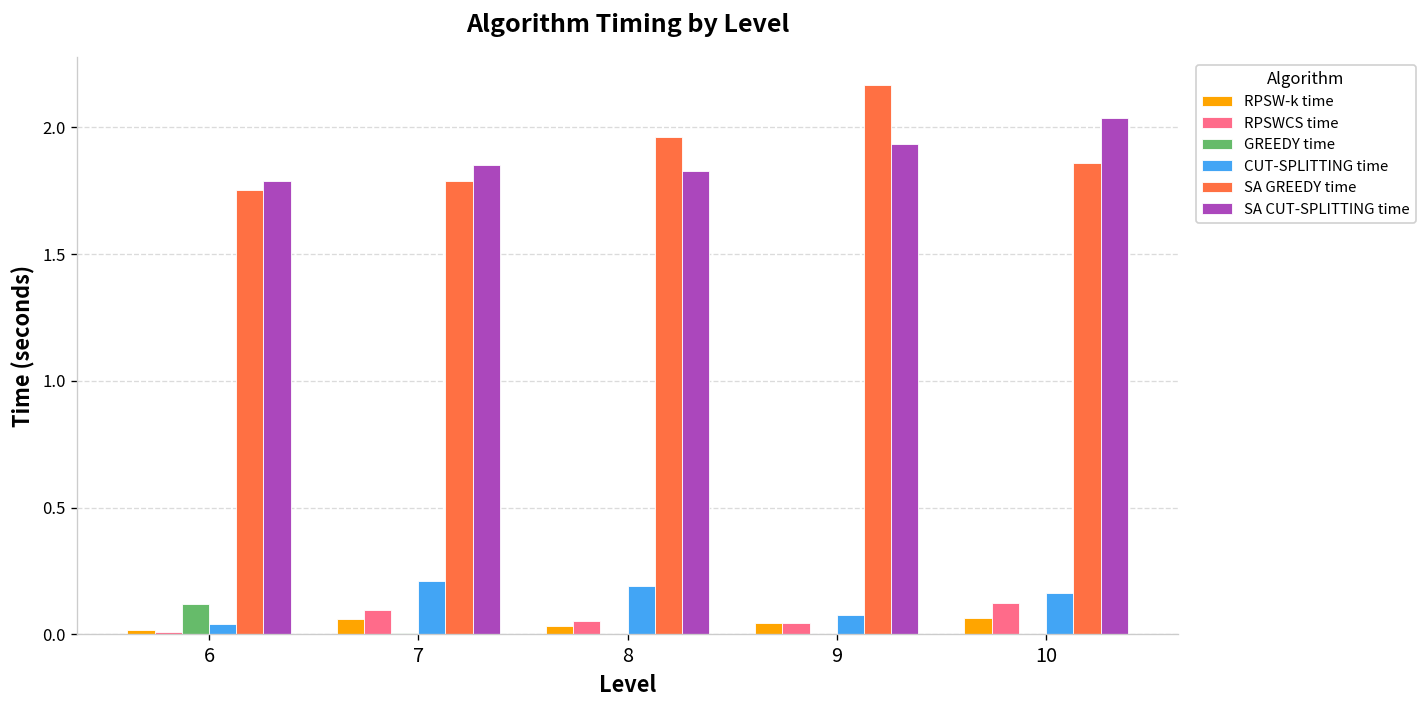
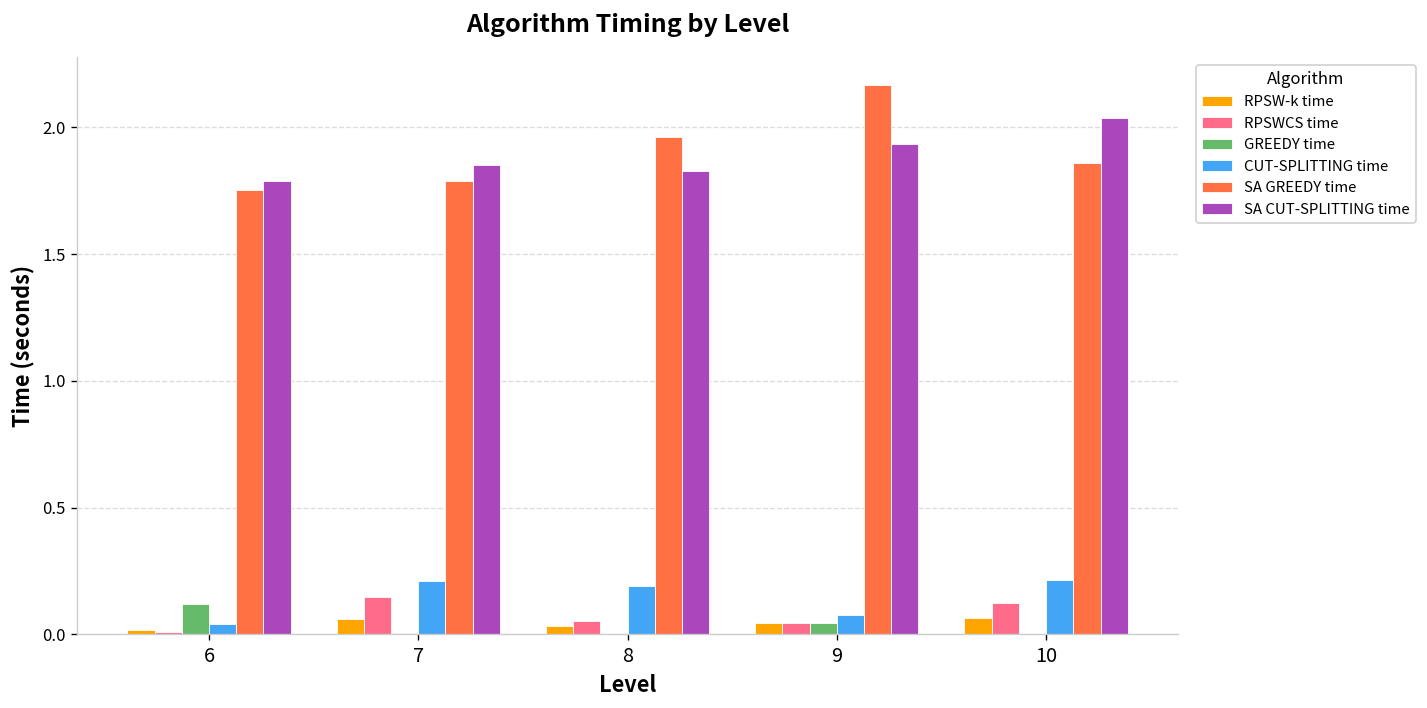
RPSWCS time, 7: 0.10 -> 0.15
GREEDY time, 9: 0.00 -> 0.05
CUT-SPLITTING time, 10: 0.16 -> 0.21
